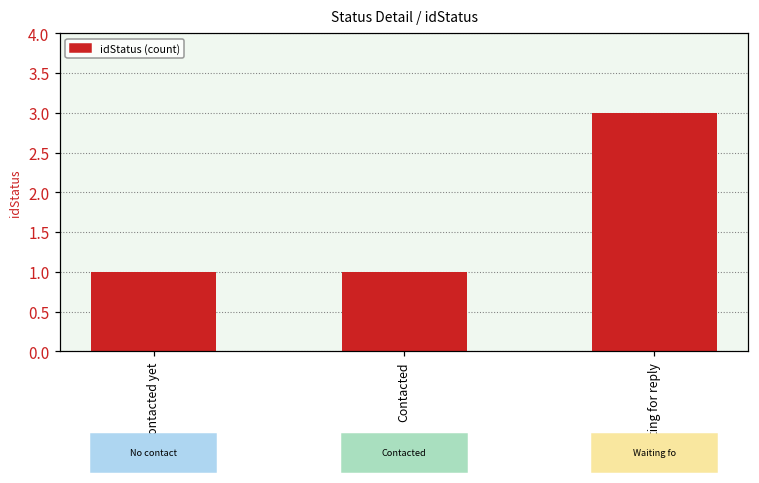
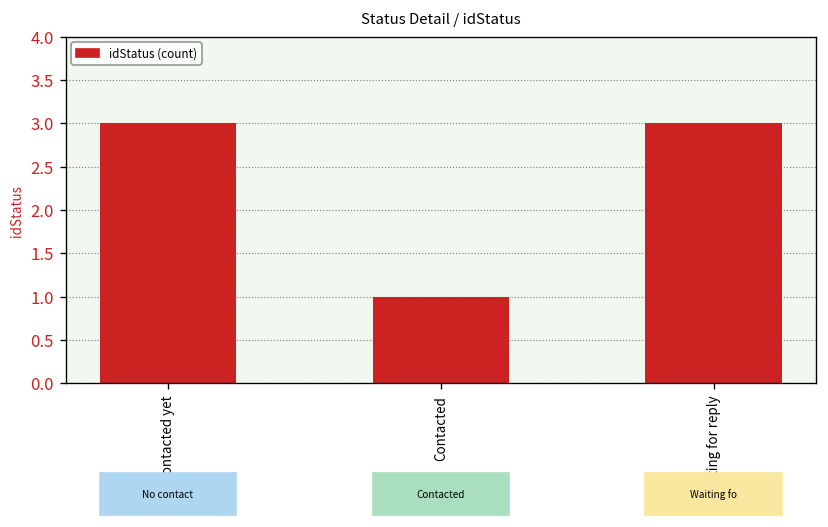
No contacted yet: 1 -> 3
